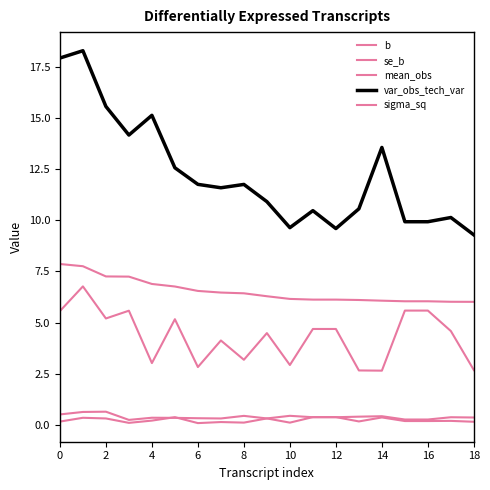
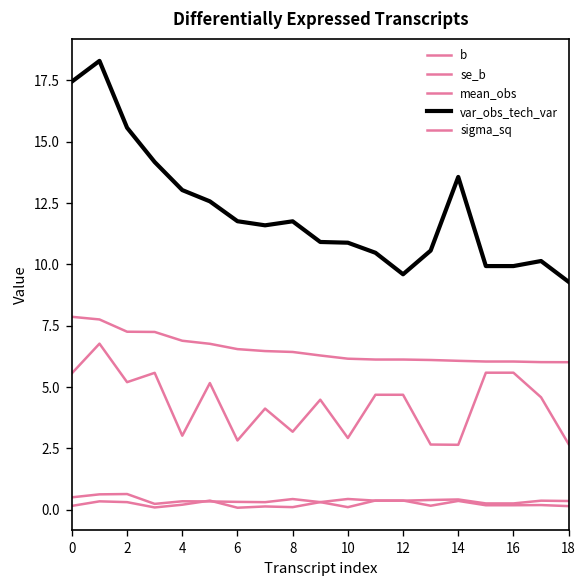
var_obs_tech_var, 0: 17.9 -> 17.5
var_obs_tech_var, 4: 15.1 -> 13.0
var_obs_tech_var, 10: 9.6 -> 10.9
